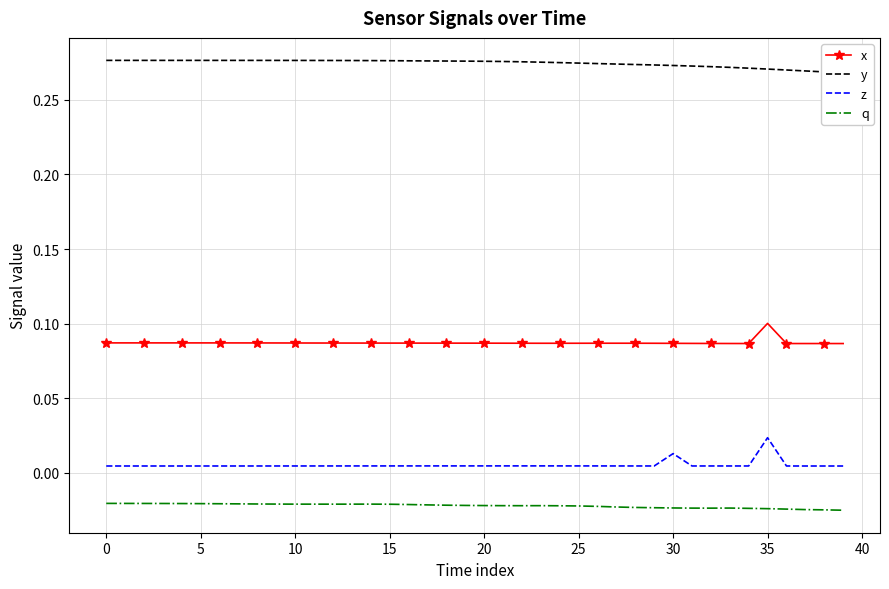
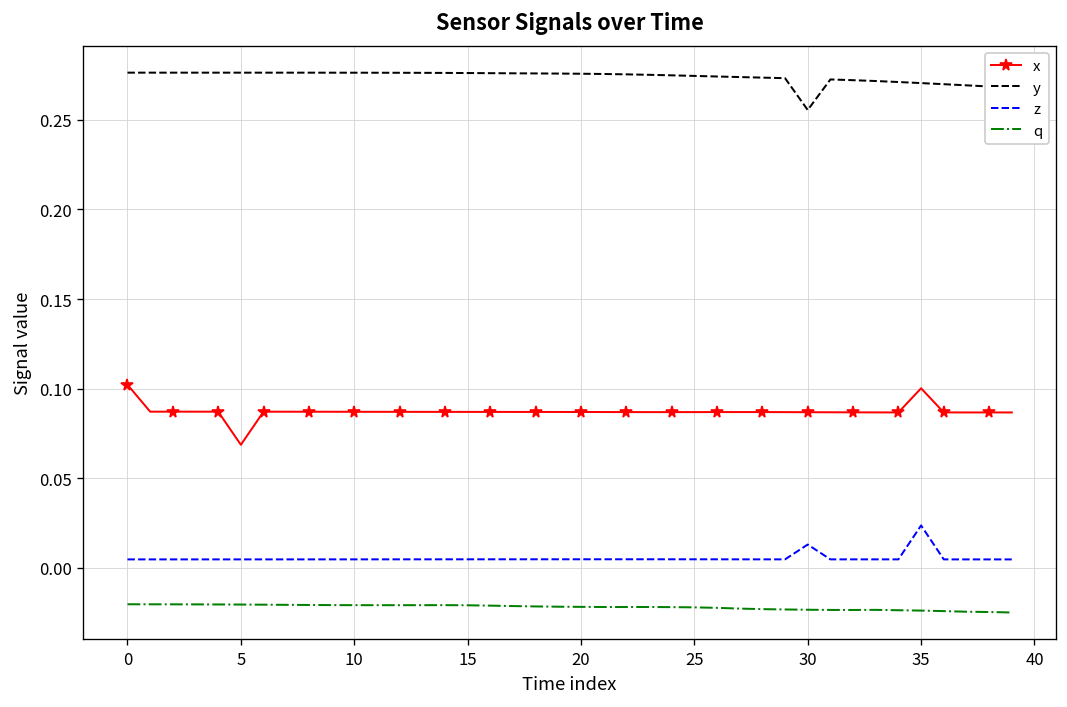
x, 0: 0.087 -> 0.102
x, 5: 0.087 -> 0.069
y, 30: 0.273 -> 0.256
